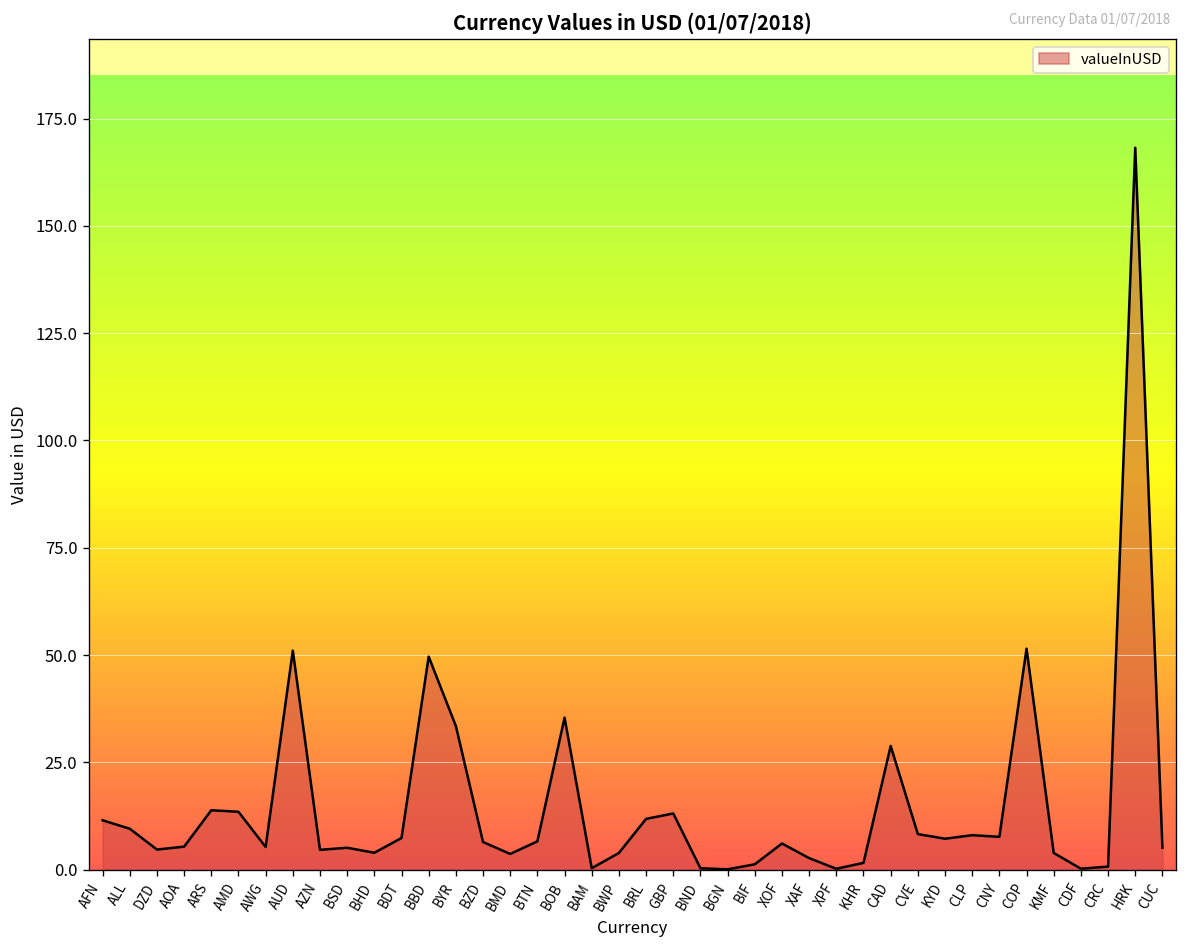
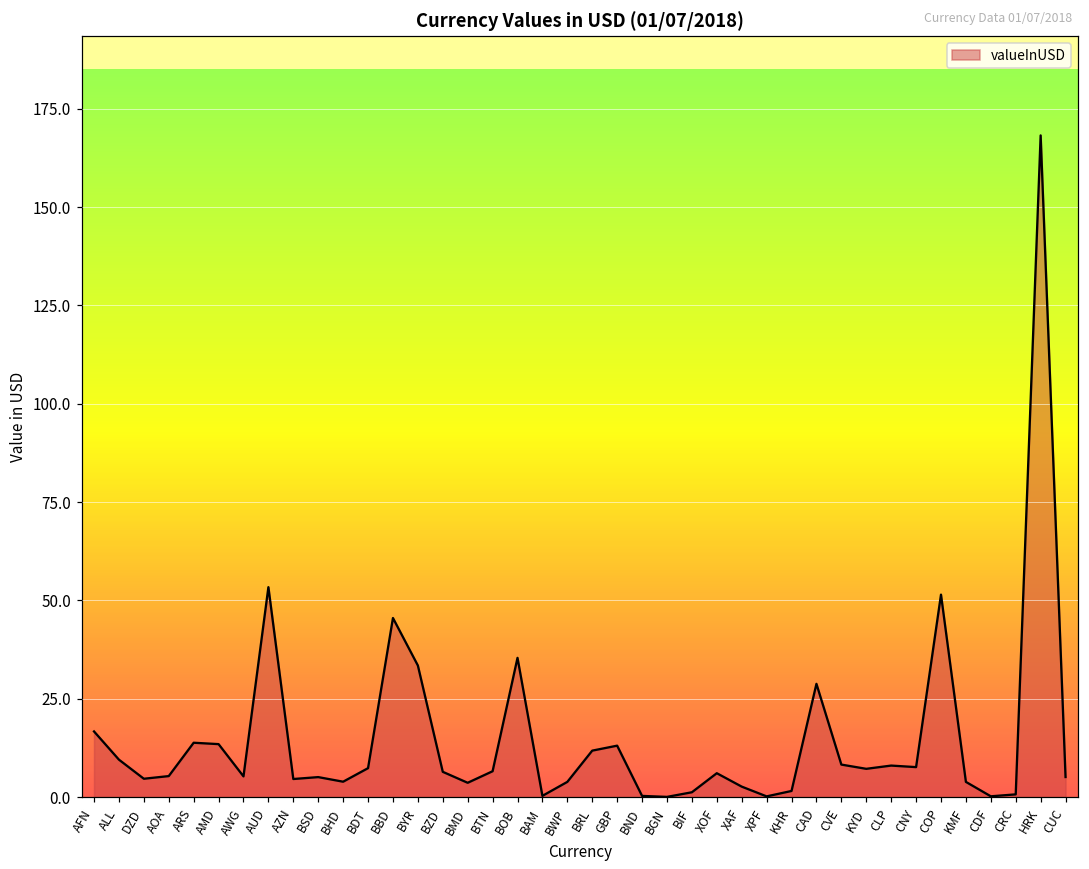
AFN: 12 -> 17
AUD: 51 -> 53
BBD: 50 -> 46
